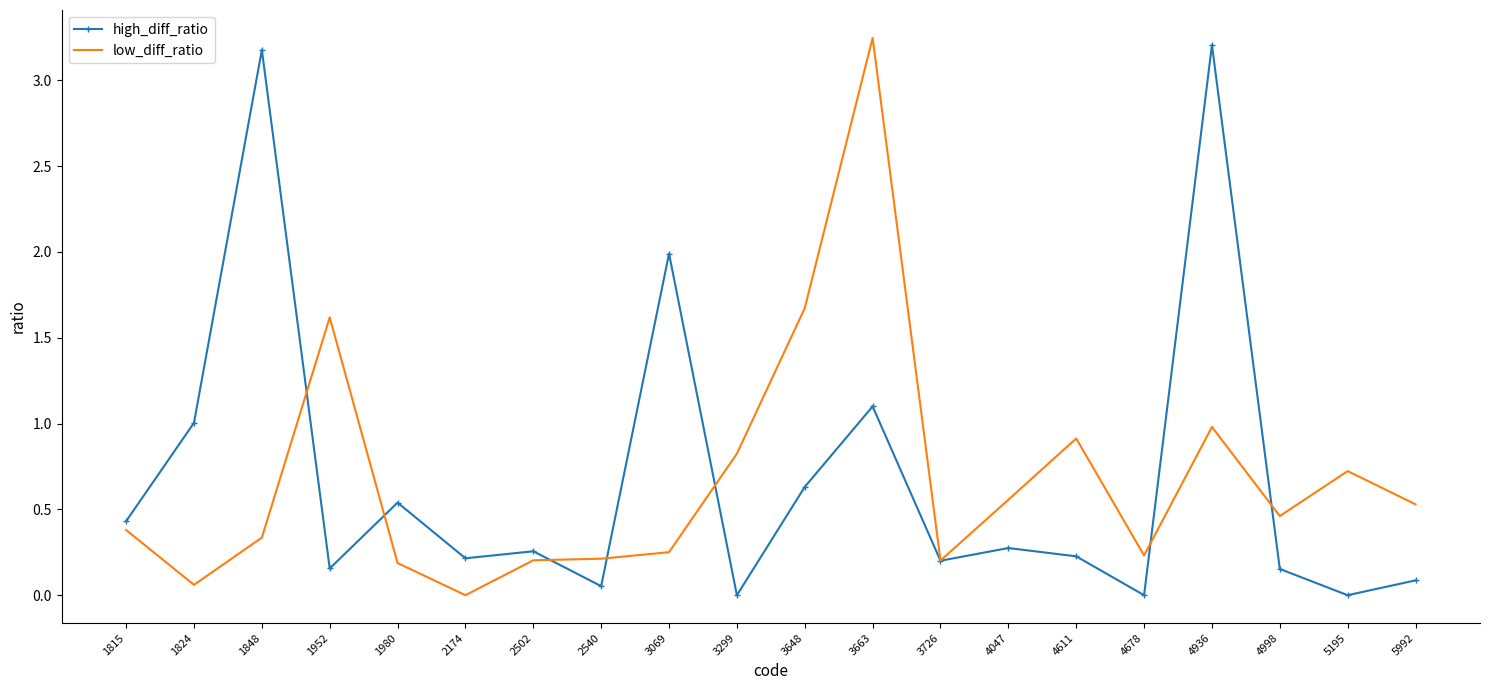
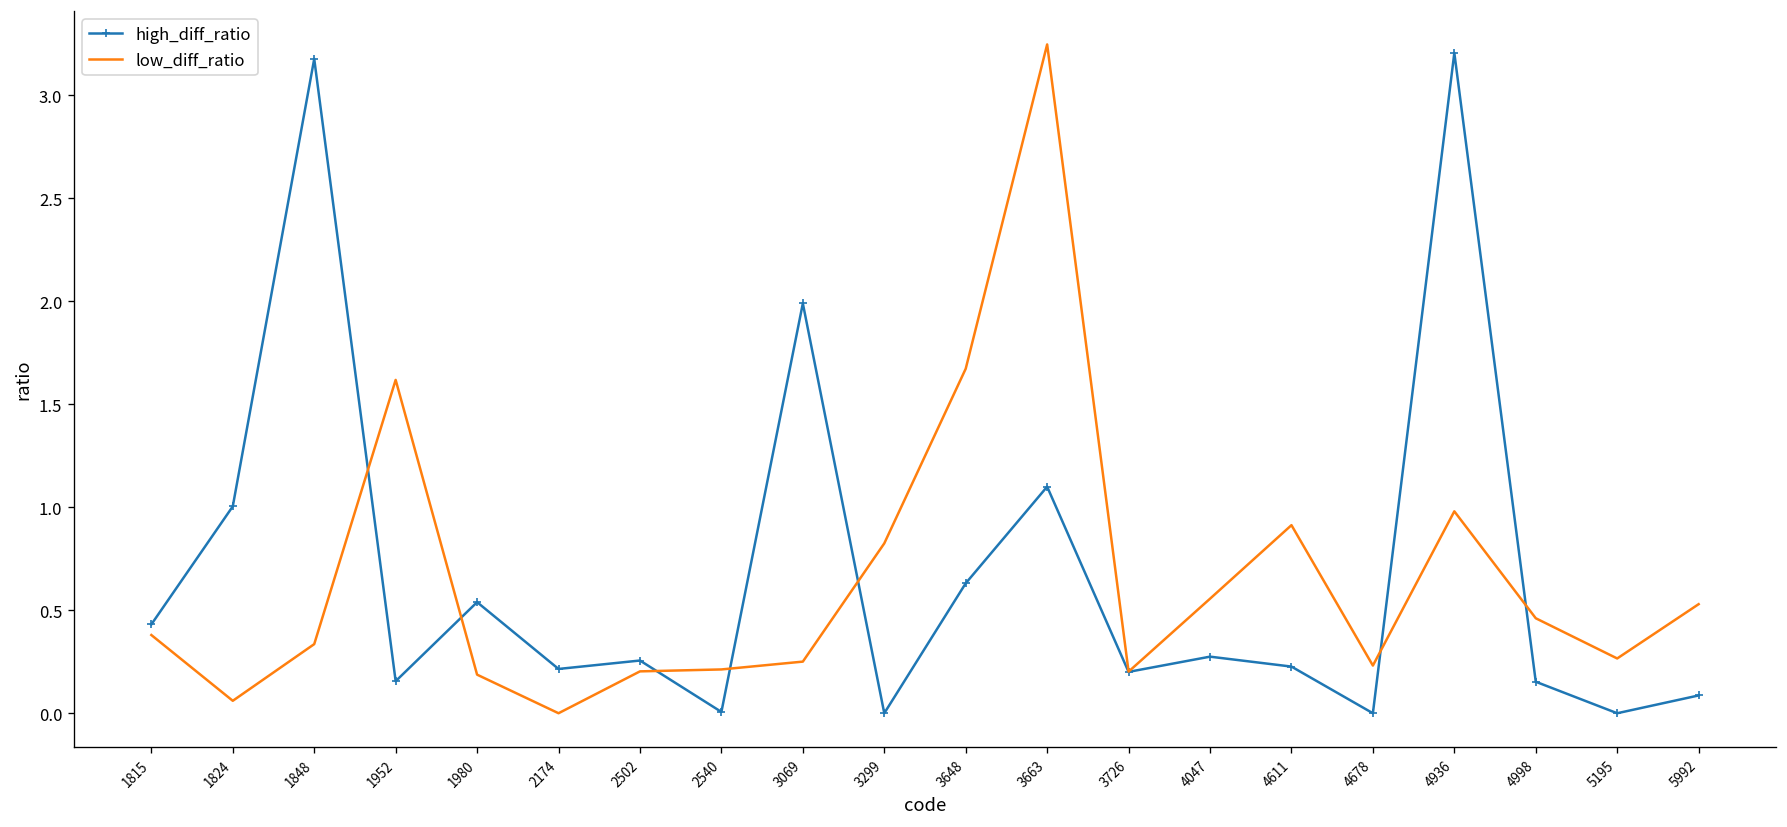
high_diff_ratio, 2540: 0.05 -> 0.01
low_diff_ratio, 5195: 0.72 -> 0.27
